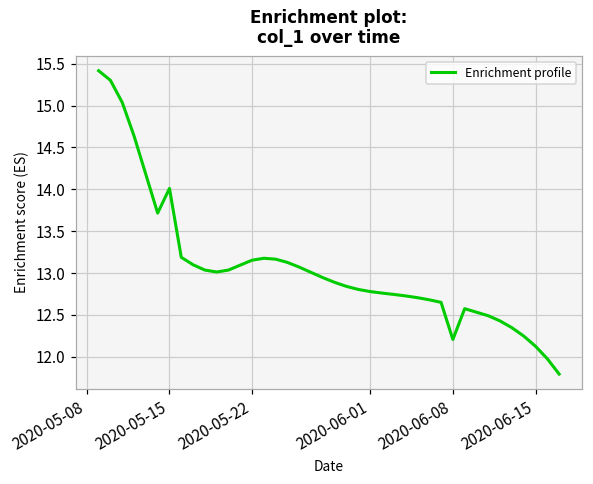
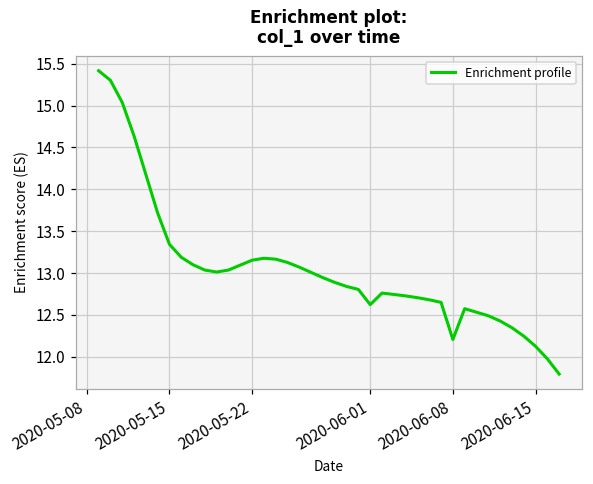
2020-05-15: 14.0 -> 13.3
2020-06-01: 12.8 -> 12.6
